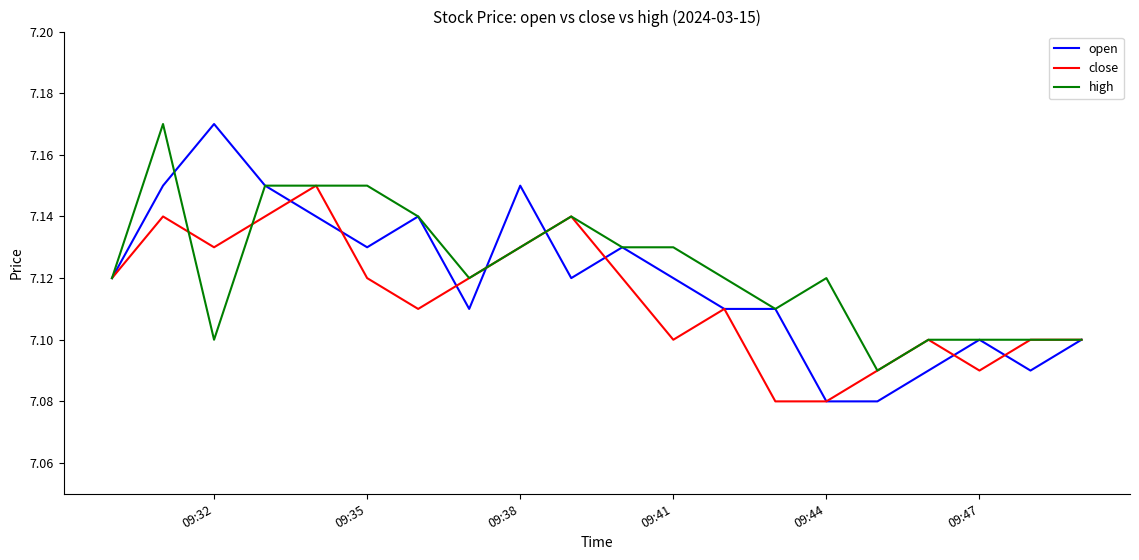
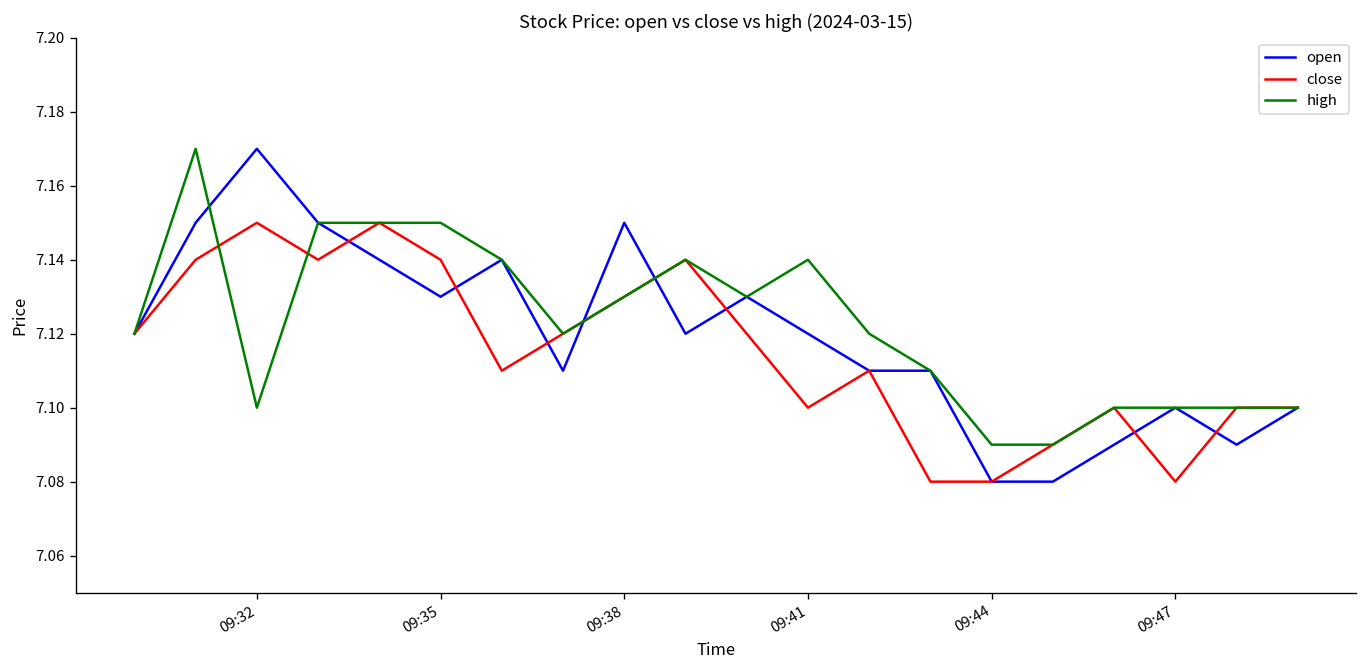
close, 09:32: 7.13 -> 7.15
close, 09:35: 7.12 -> 7.14
high, 09:41: 7.13 -> 7.14
high, 09:44: 7.12 -> 7.09
close, 09:47: 7.09 -> 7.08
